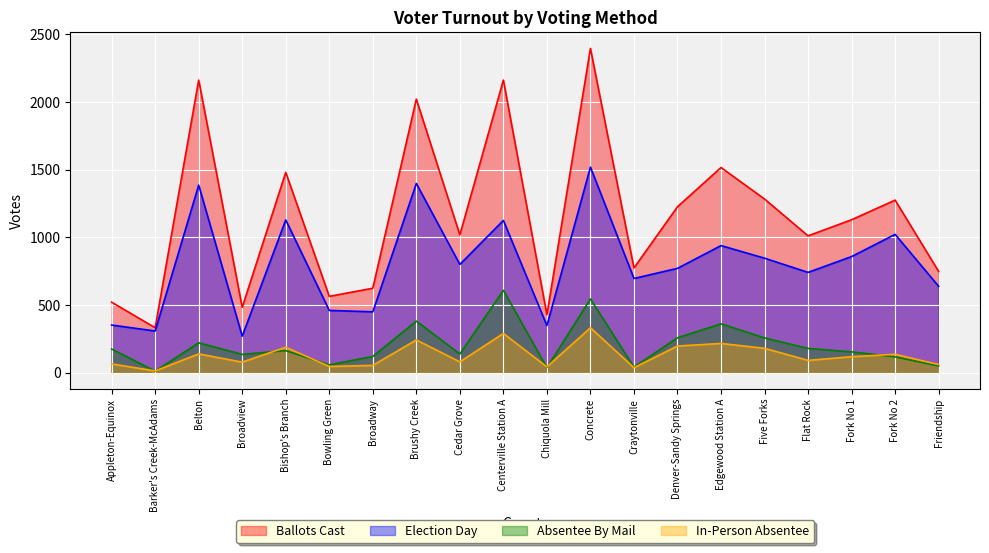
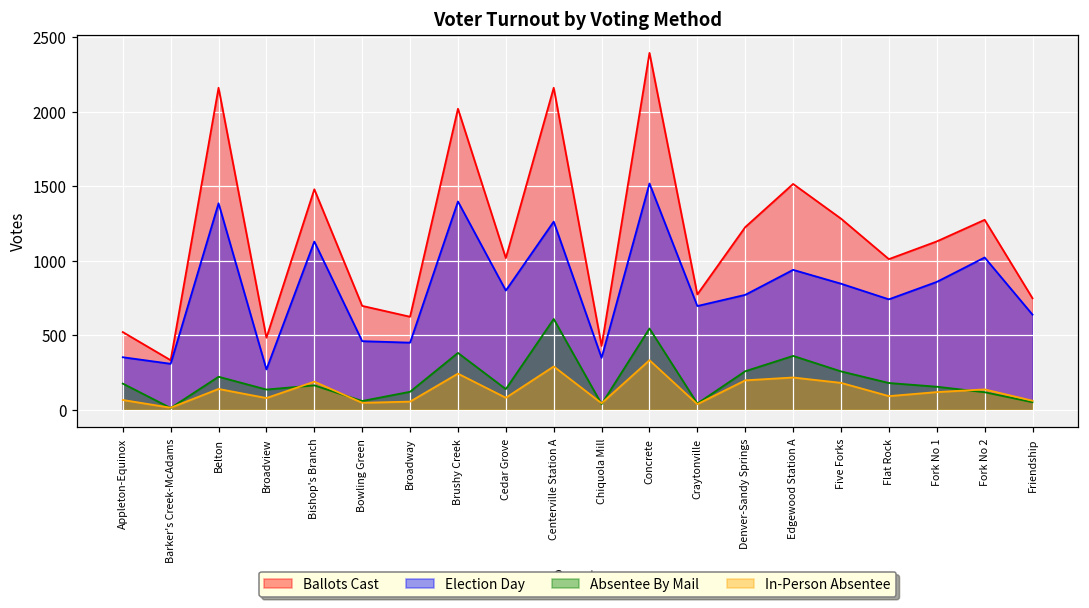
Ballots Cast, Bowling Green: 560 -> 700
Election Day, Centerville Station A: 1130 -> 1260
